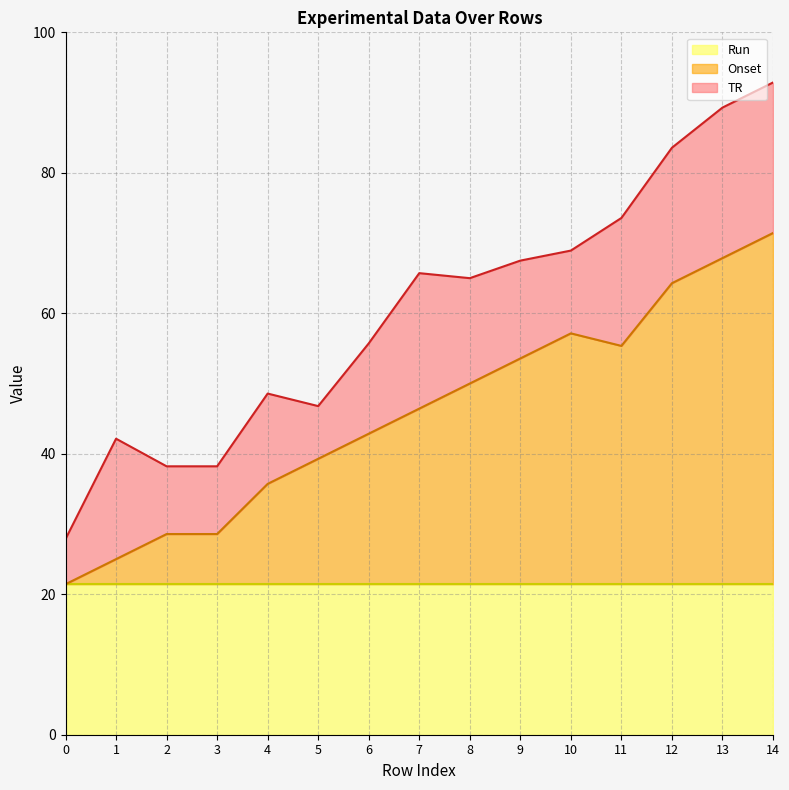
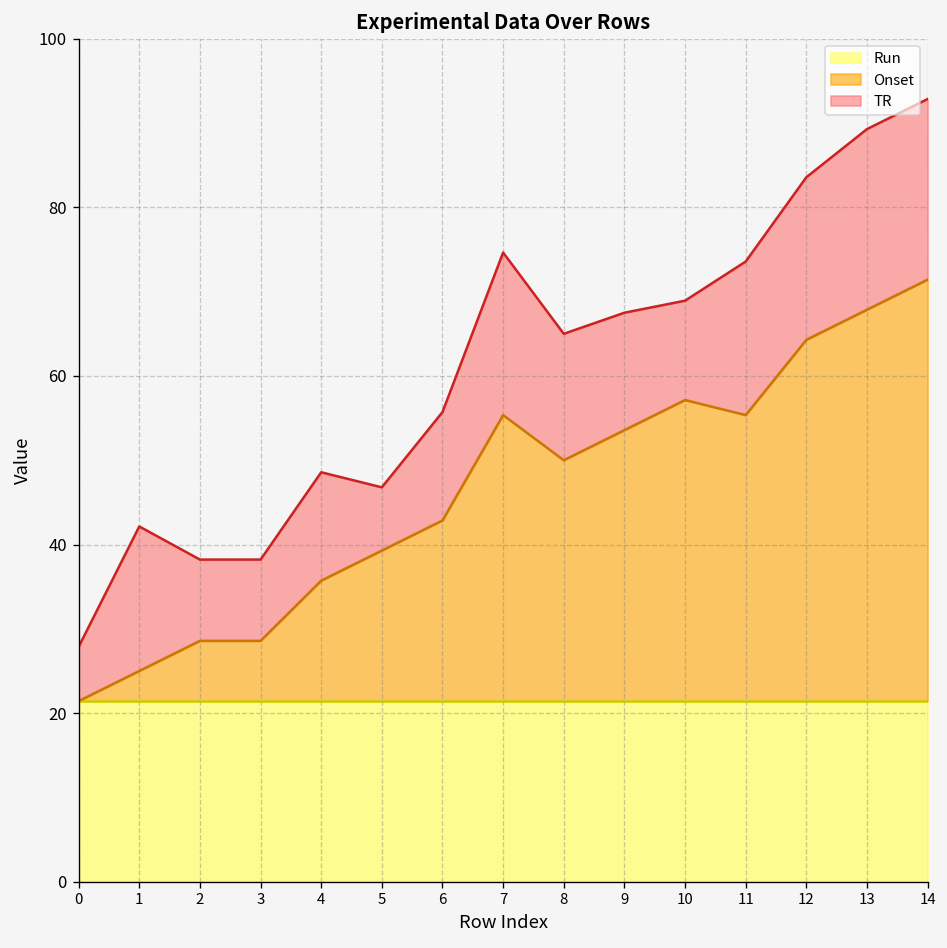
Onset, 7: 46 -> 55
